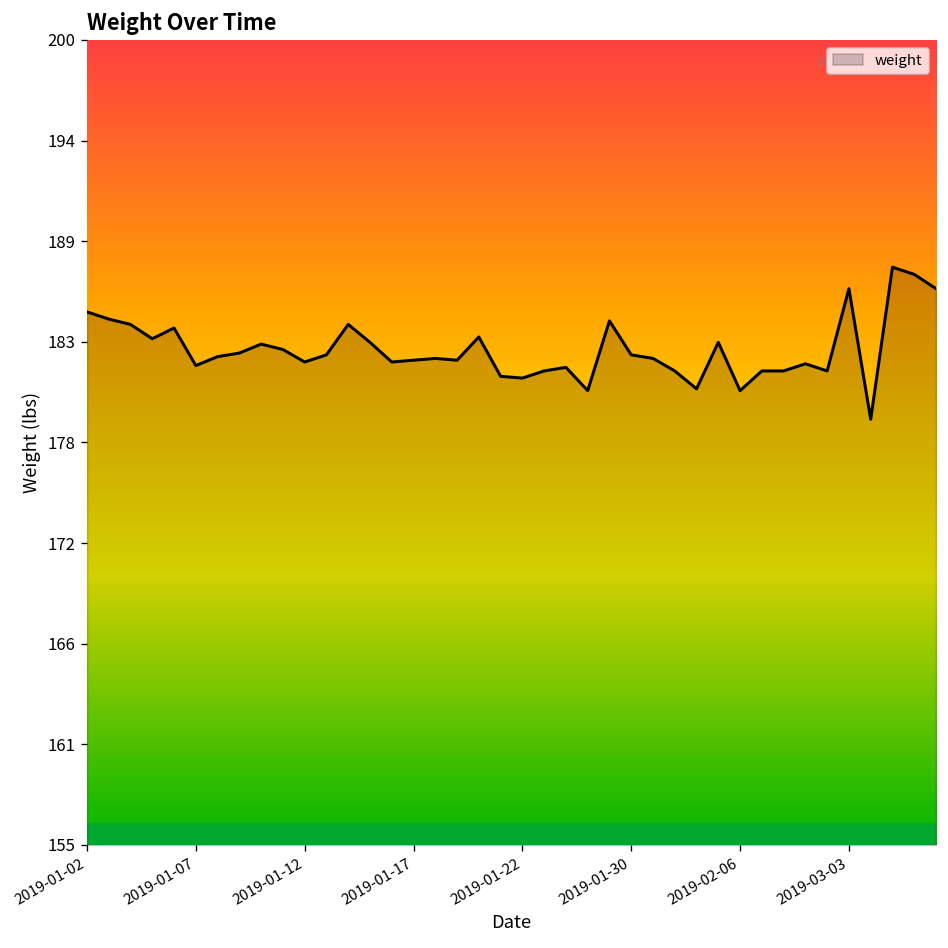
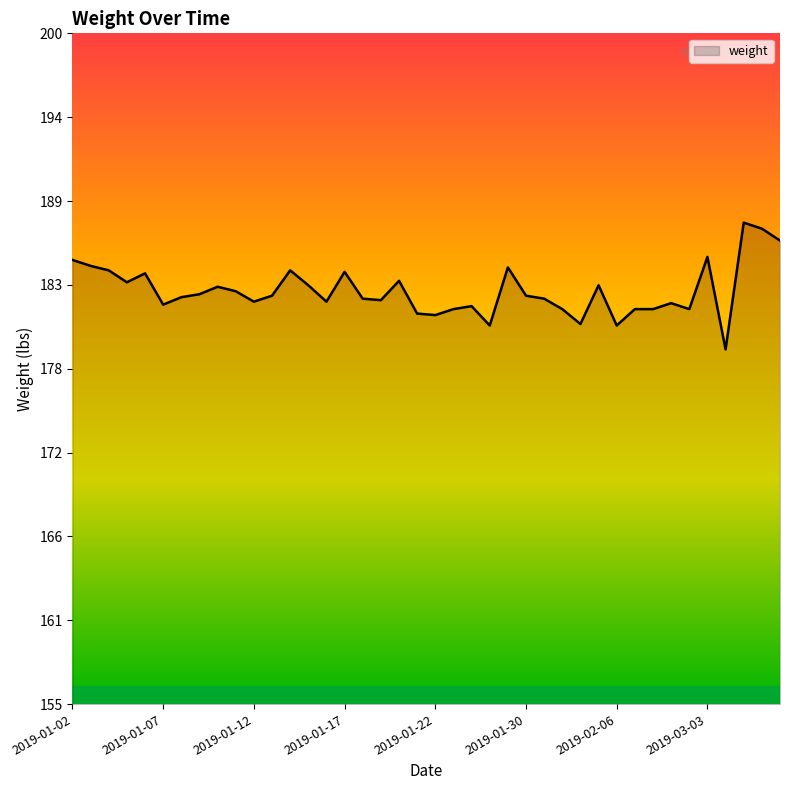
2019-01-17: 182.1 -> 184.0
2019-03-03: 186.1 -> 185.0
